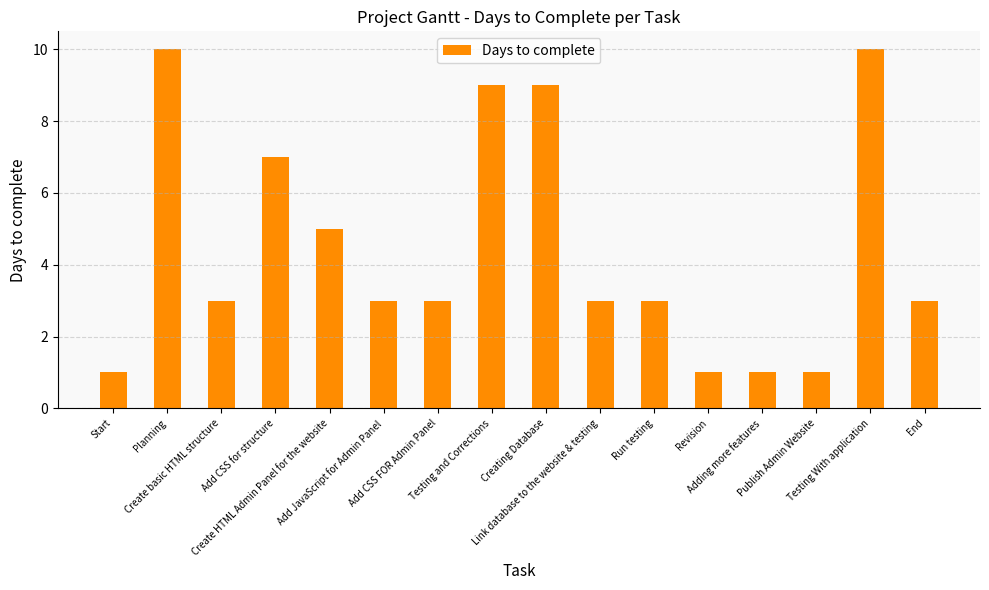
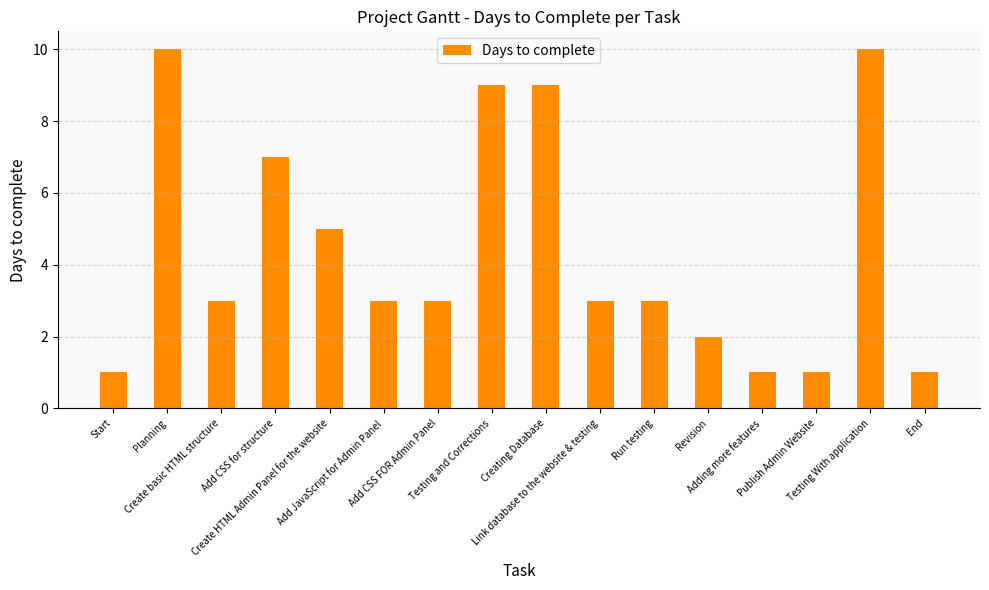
Revision: 1 -> 2
End: 3 -> 1
